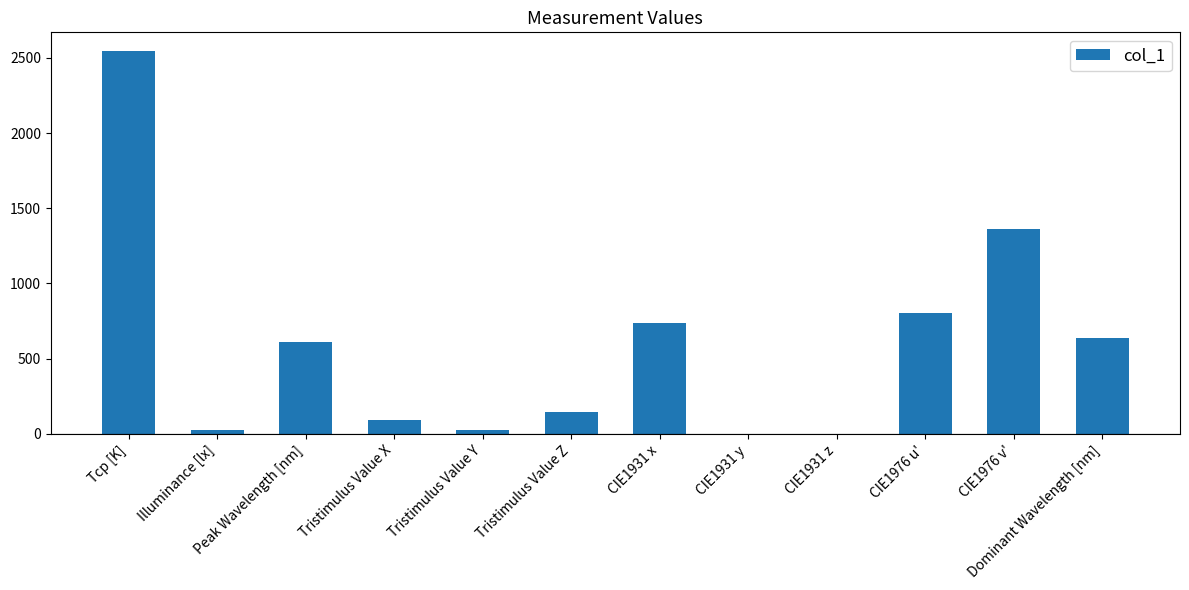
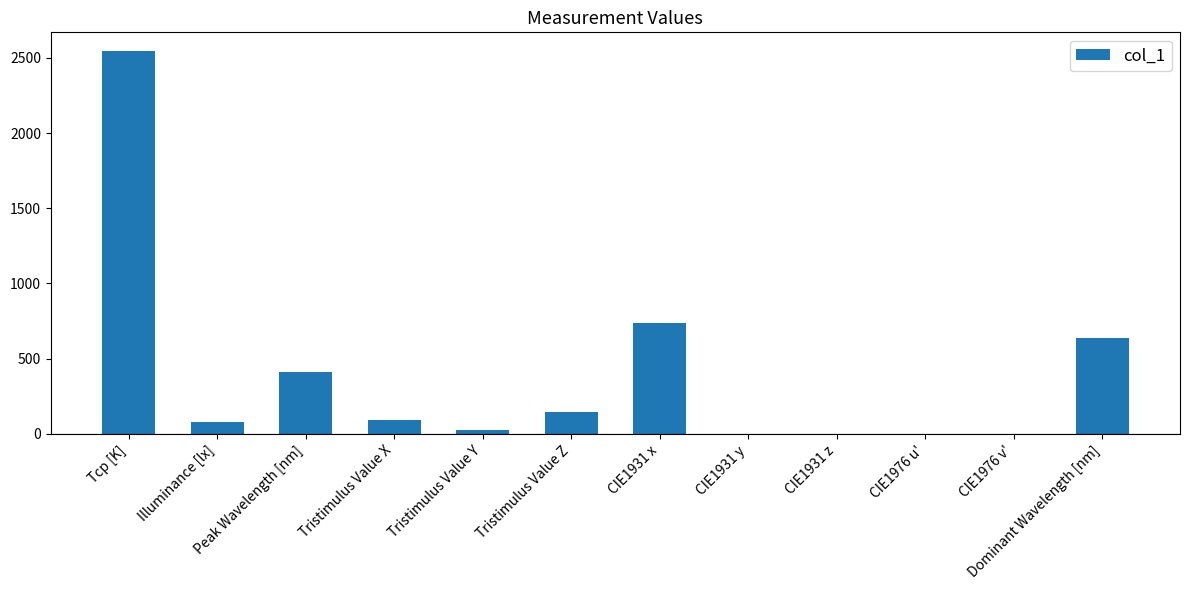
Illuminance [lx]: 30 -> 80
Peak Wavelength [nm]: 610 -> 420
CIE1976 u': 800 -> 0
CIE1976 v': 1360 -> 0
